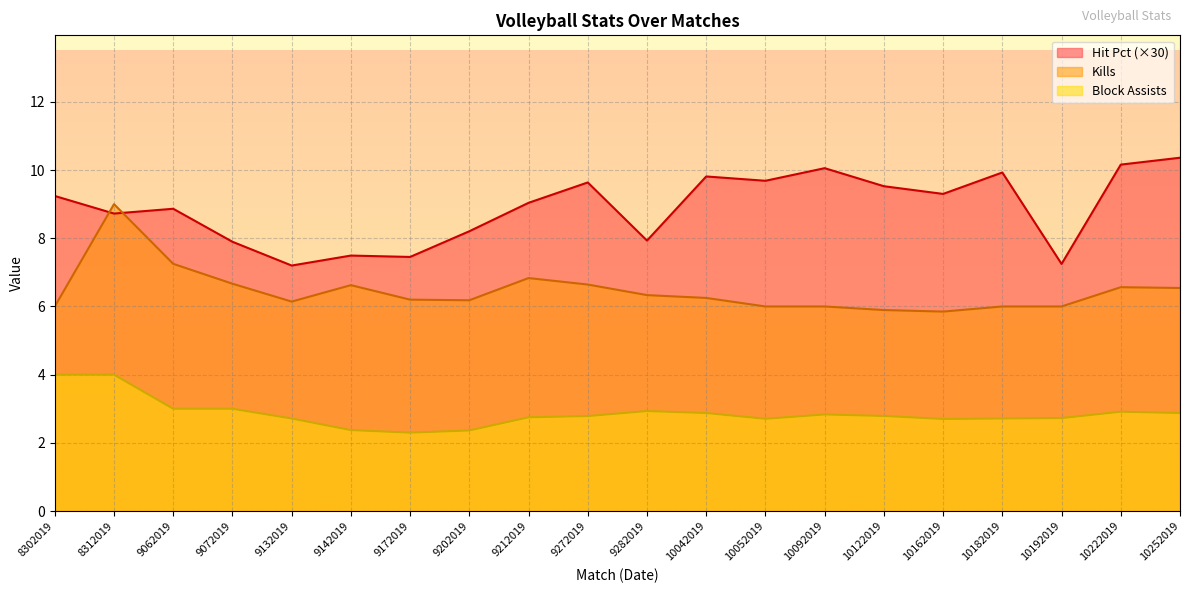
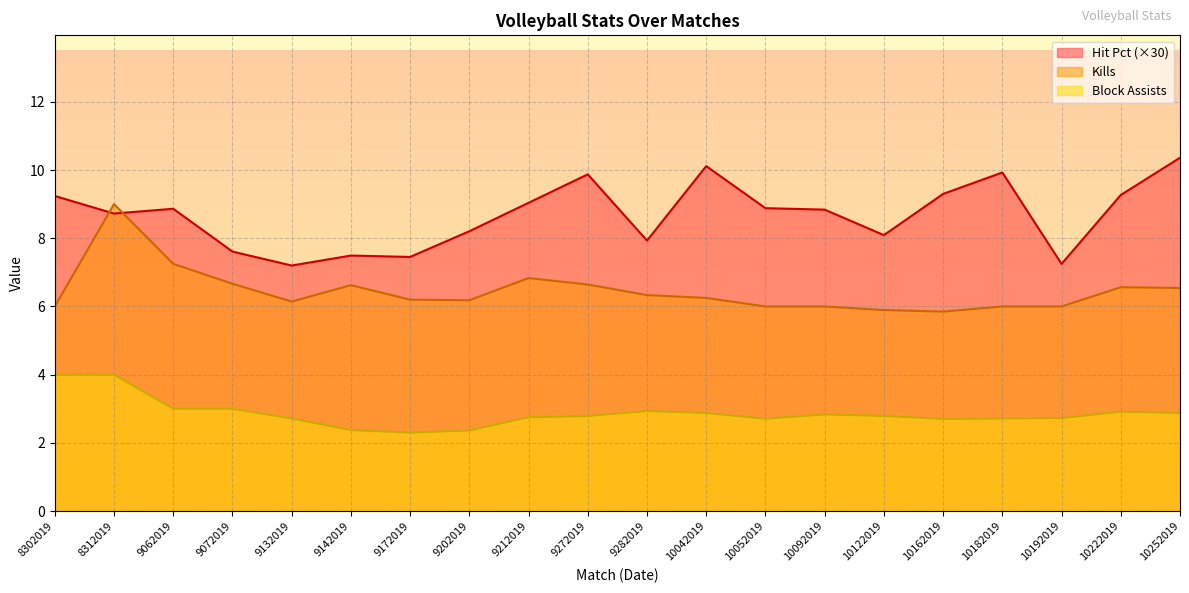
Hit Pct (×30), 9072019: 7.9 -> 7.6
Hit Pct (×30), 9272019: 9.6 -> 9.9
Hit Pct (×30), 10042019: 9.8 -> 10.1
Hit Pct (×30), 10052019: 9.7 -> 8.9
Hit Pct (×30), 10092019: 10.1 -> 8.8
Hit Pct (×30), 10122019: 9.5 -> 8.1
Hit Pct (×30), 10222019: 10.2 -> 9.3
